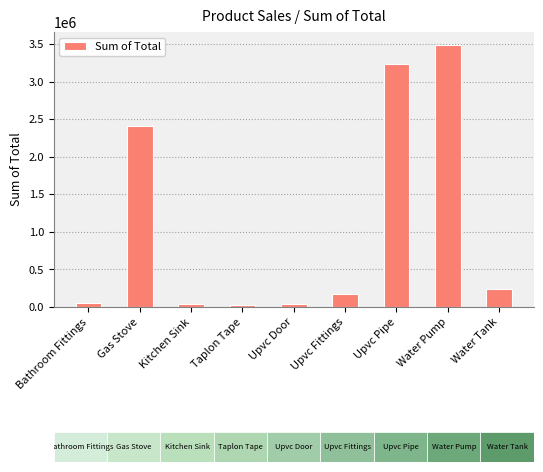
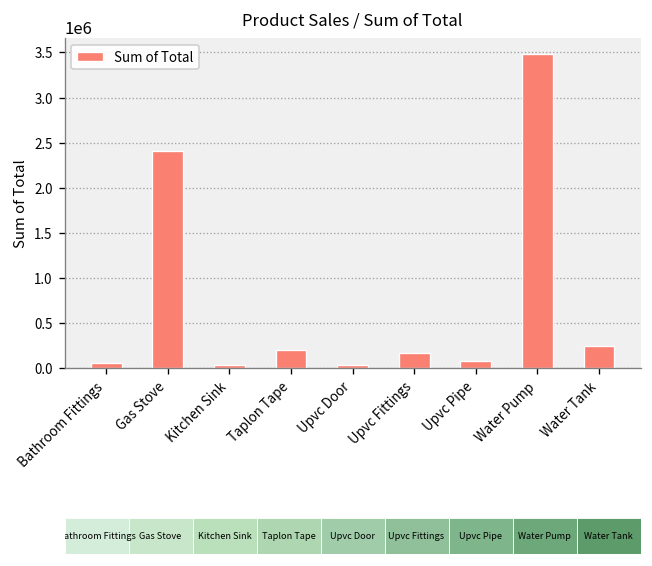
Taplon Tape: 0 -> 200000
Upvc Pipe: 3200000 -> 100000
